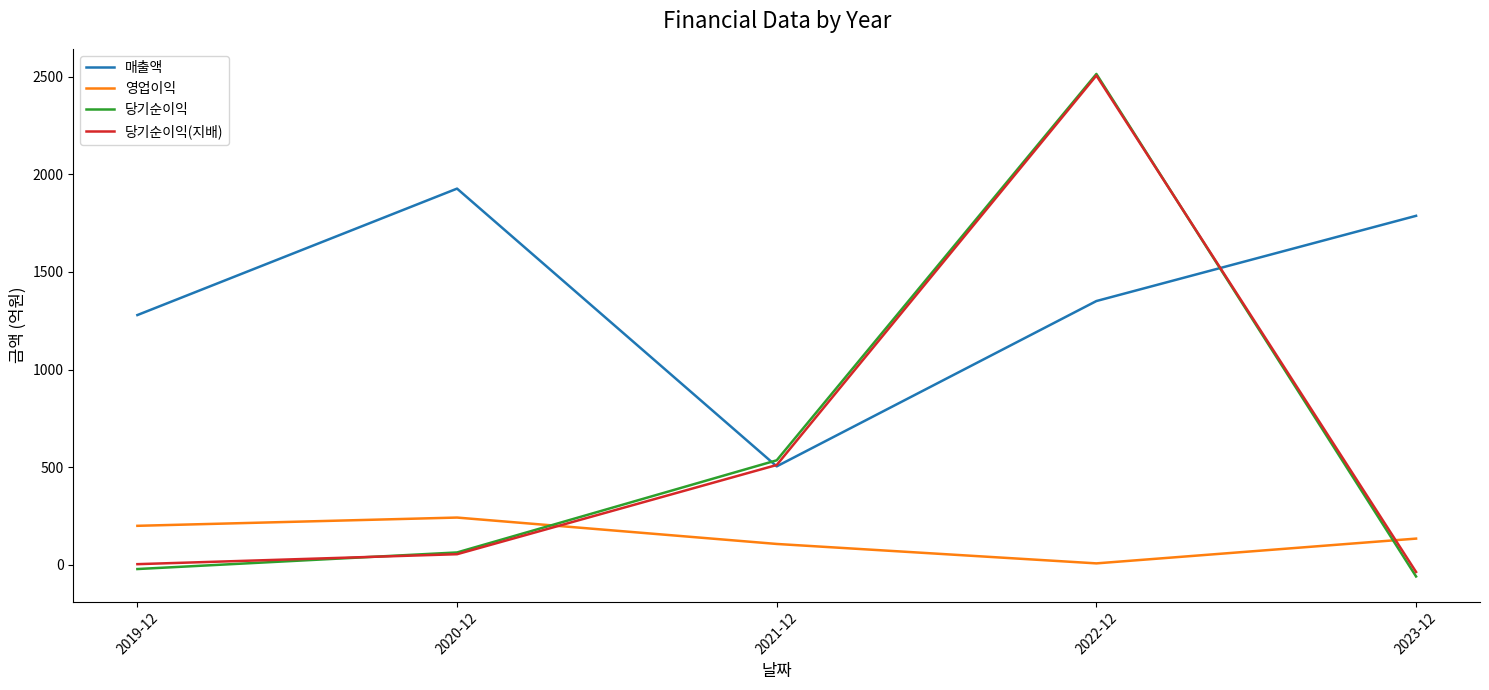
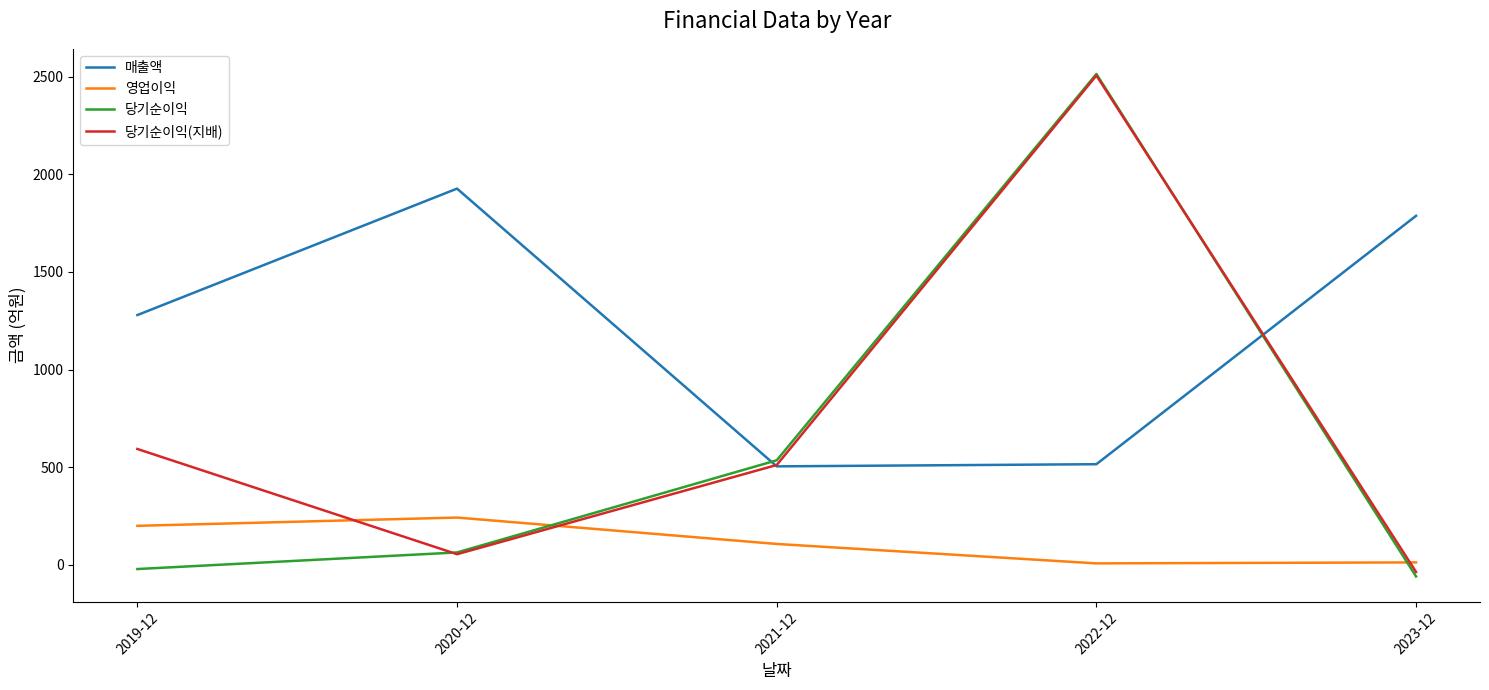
당기순이익(지배), 2019-12: 0 -> 590
매출액, 2022-12: 1350 -> 520
영업이익, 2023-12: 130 -> 10
